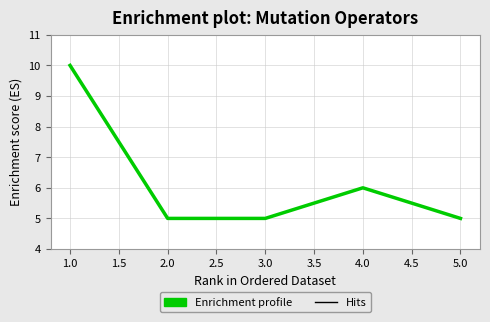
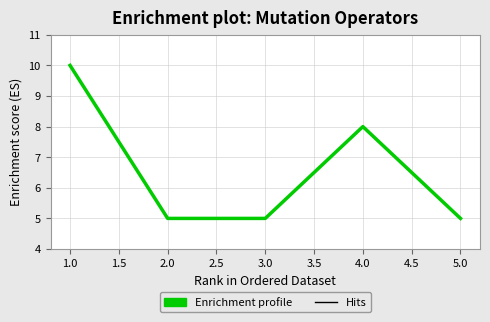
4.0: 6 -> 8
